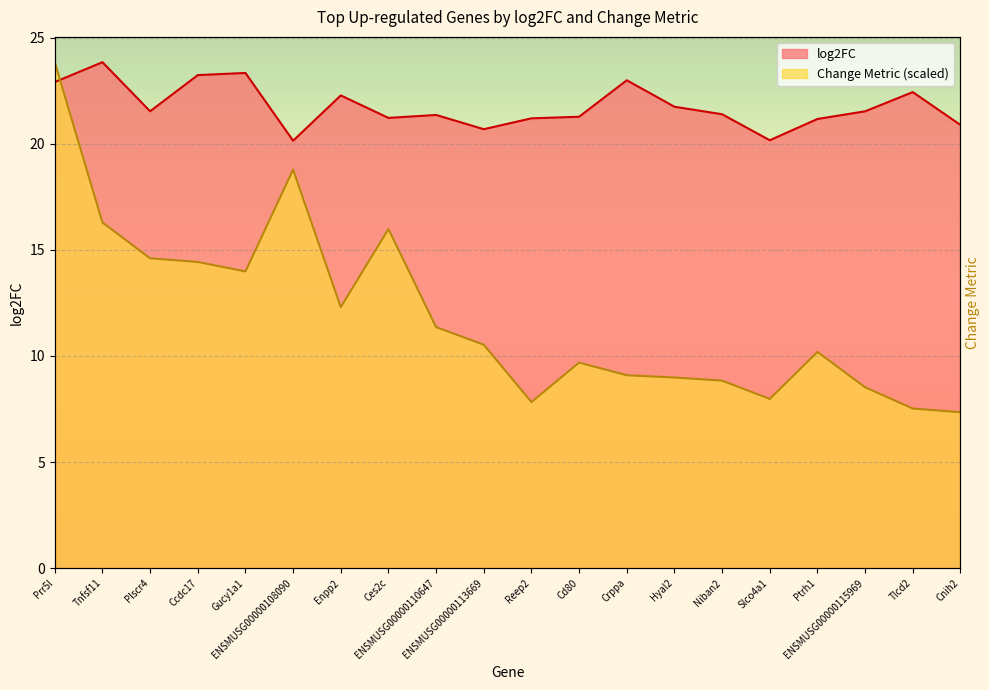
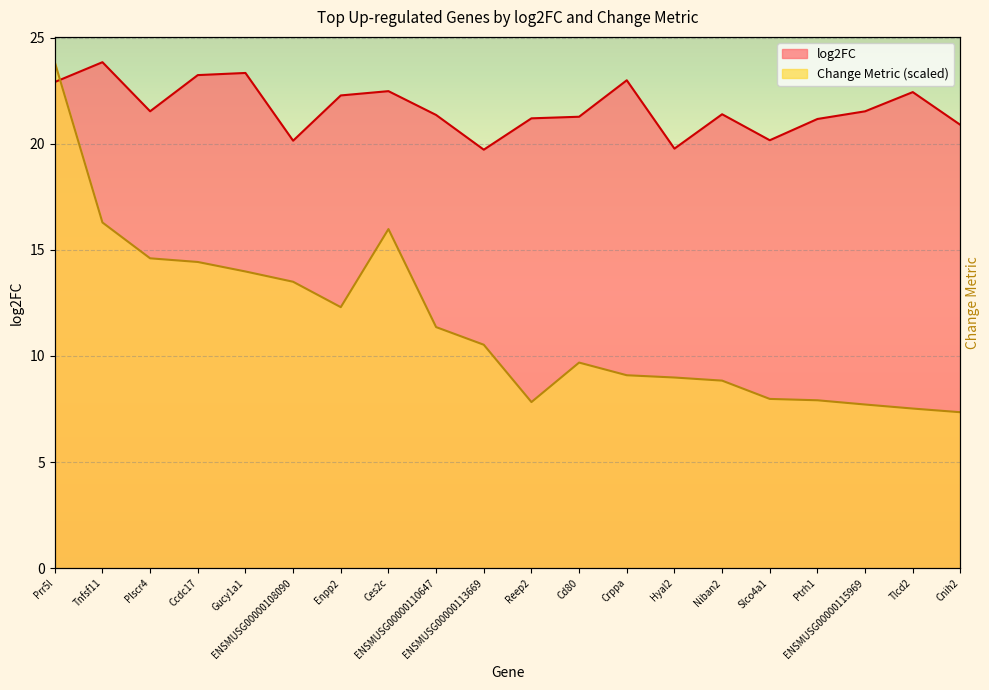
Change Metric (scaled), ENSMUSG00000108090: 18.8 -> 13.5
log2FC, Ces2c: 21.2 -> 22.5
log2FC, ENSMUSG00000113669: 20.7 -> 19.7
log2FC, Hyal2: 21.7 -> 19.8
Change Metric (scaled), Ptrh1: 10.2 -> 7.9
Change Metric (scaled), ENSMUSG00000115969: 8.5 -> 7.7
